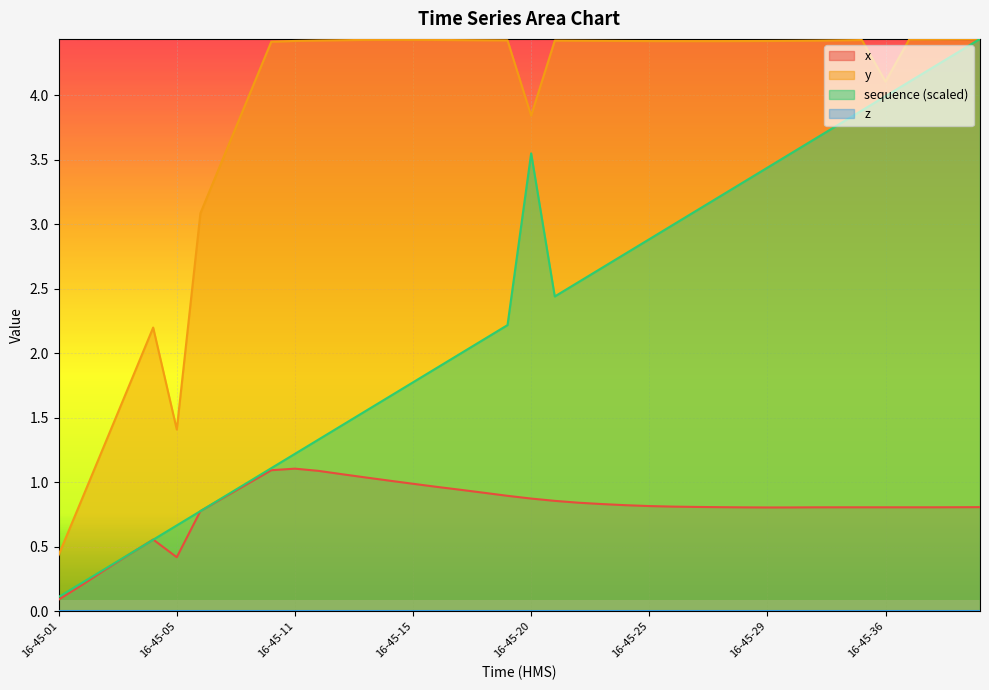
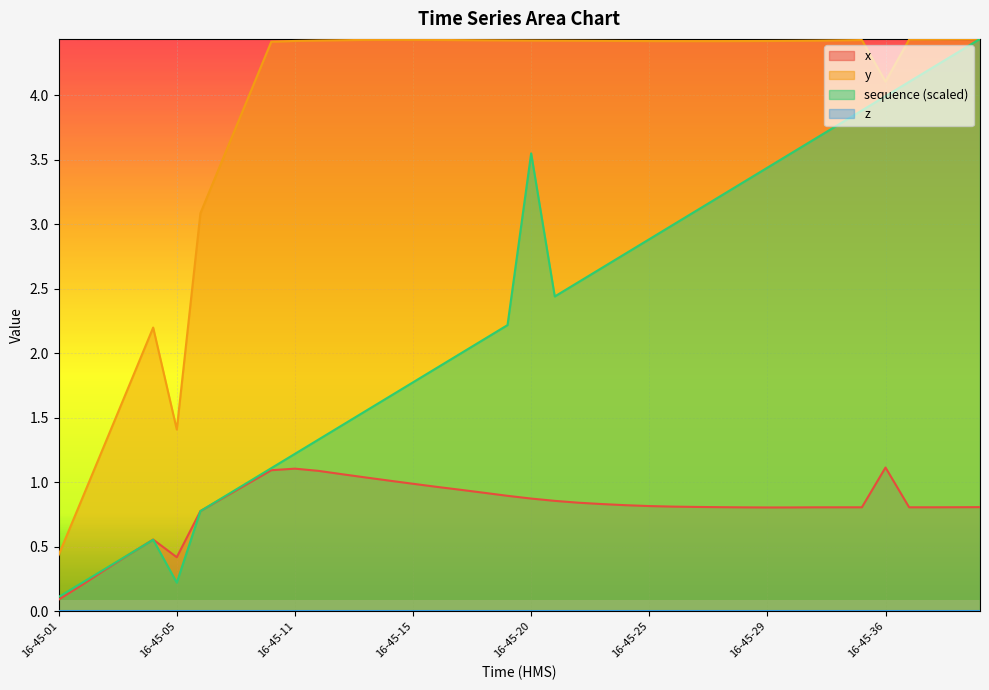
sequence (scaled), 16-45-05: 0.67 -> 0.22
y, 16-45-20: 3.84 -> 4.42
x, 16-45-36: 0.81 -> 1.11
